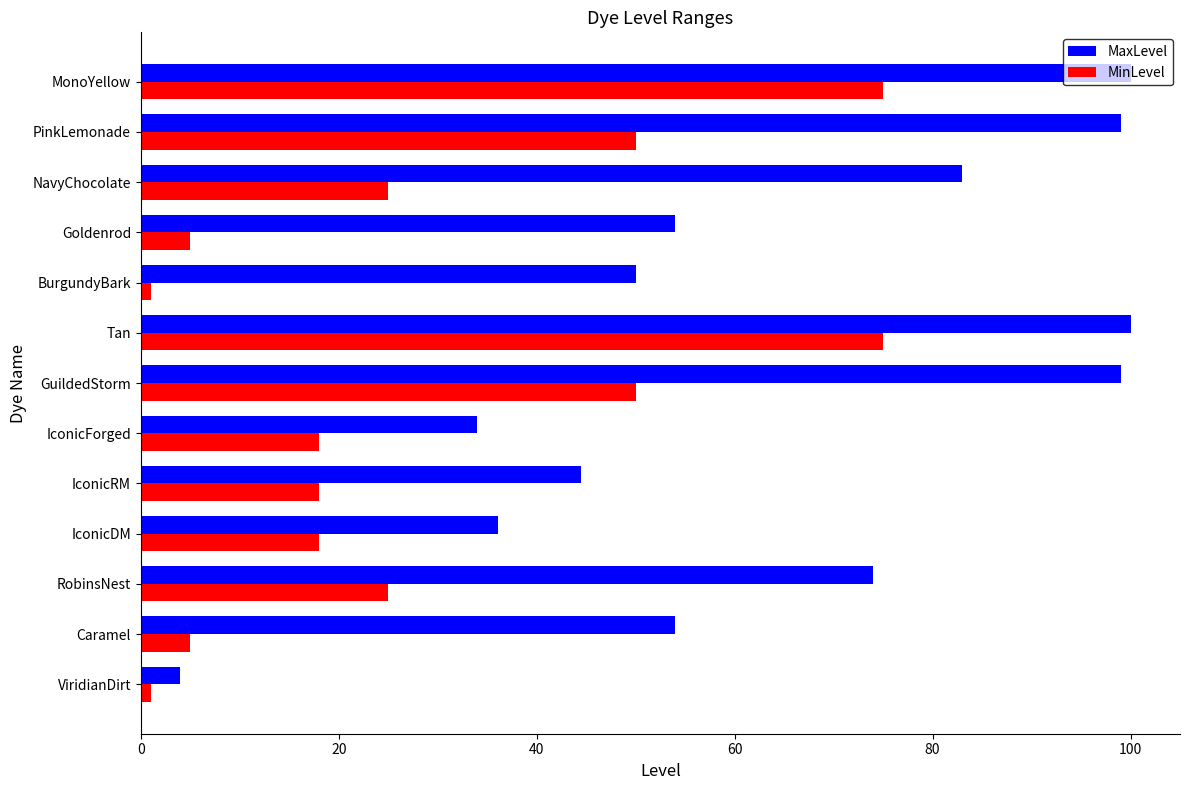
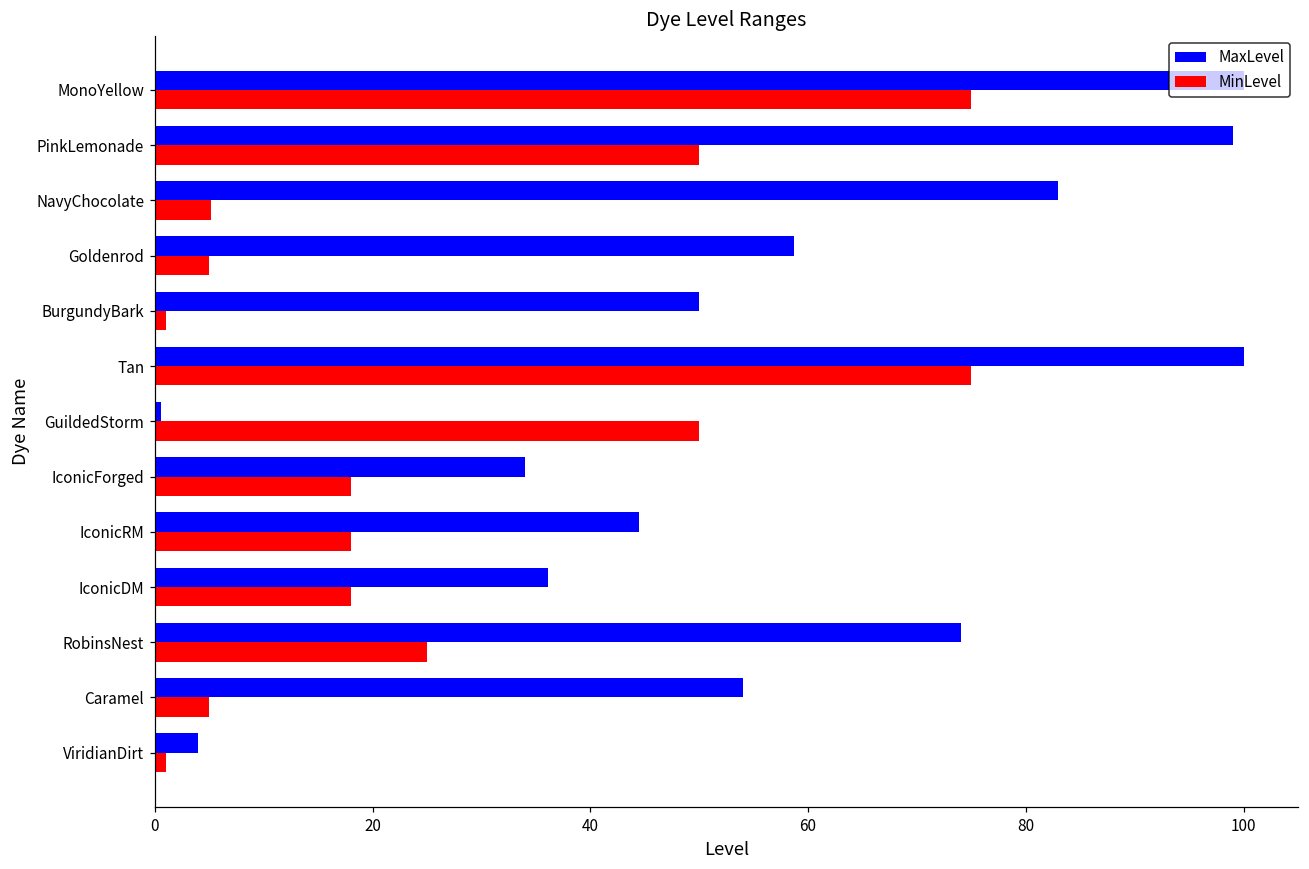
MinLevel, NavyChocolate: 25 -> 5
MaxLevel, Goldenrod: 54 -> 59
MaxLevel, GuildedStorm: 99 -> 1
